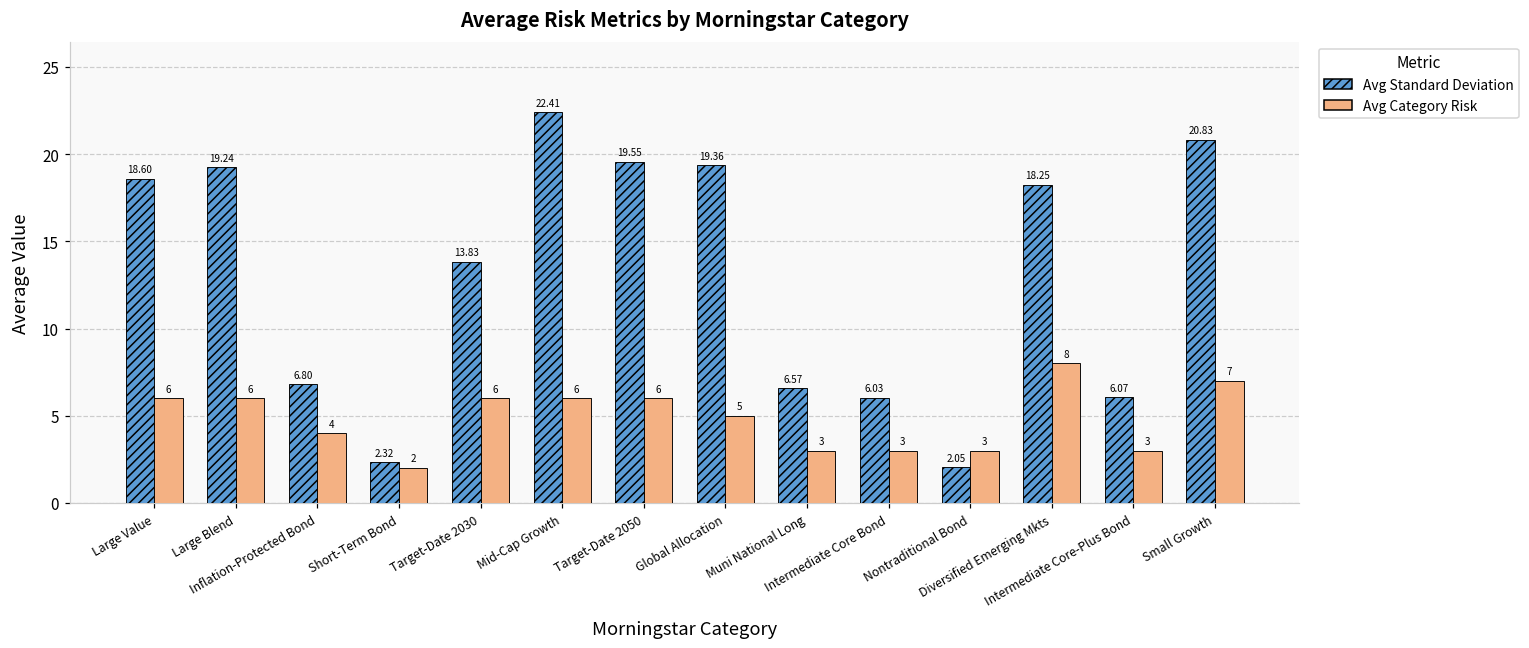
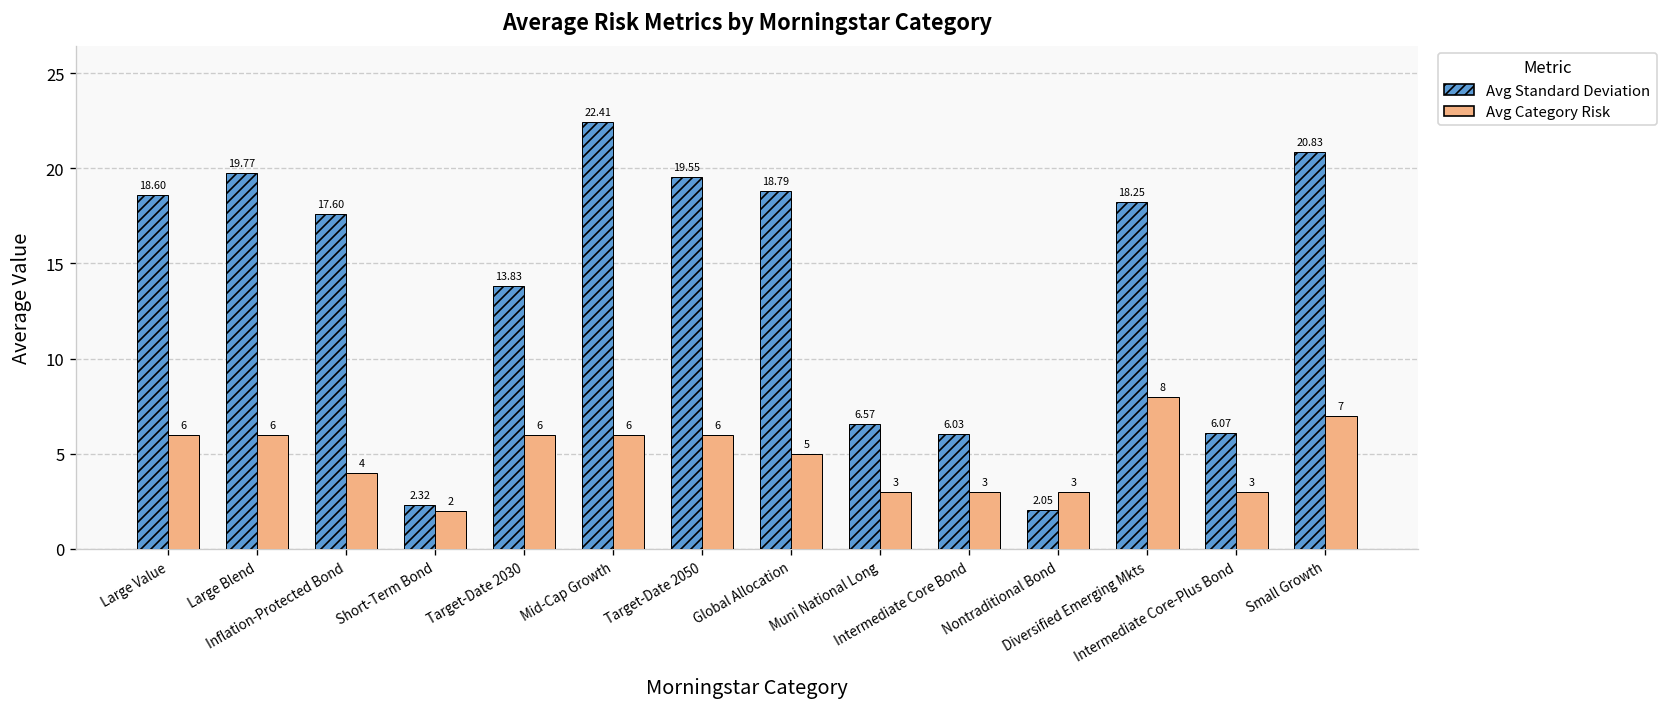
Avg Standard Deviation, Large Blend: 19.24 -> 19.77
Avg Standard Deviation, Inflation-Protected Bond: 6.80 -> 17.60
Avg Standard Deviation, Global Allocation: 19.36 -> 18.79
